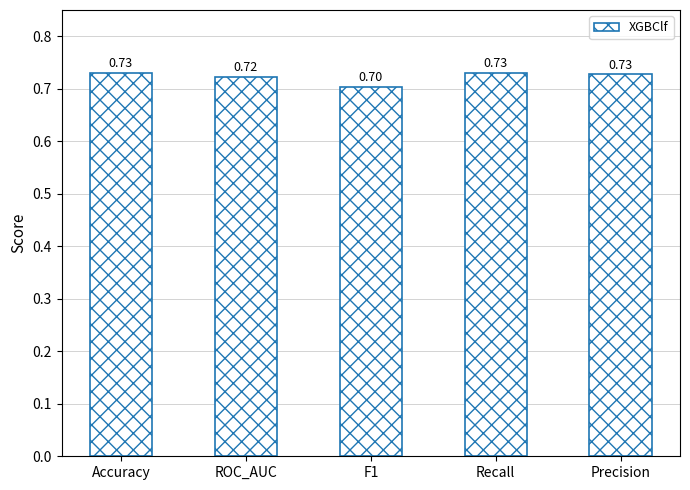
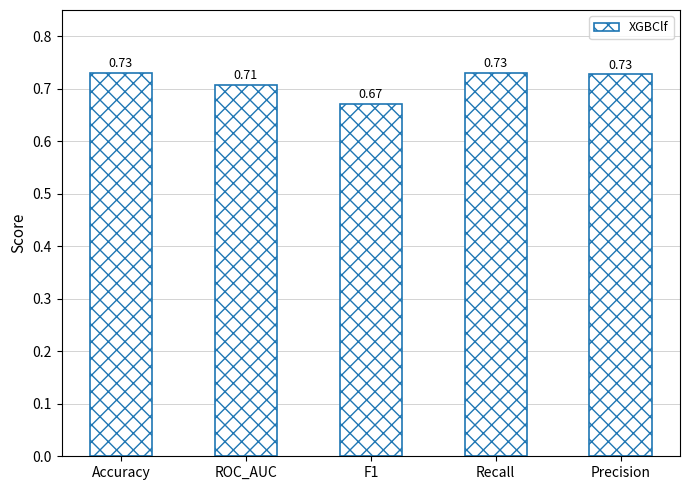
ROC_AUC: 0.72 -> 0.71
F1: 0.70 -> 0.67
